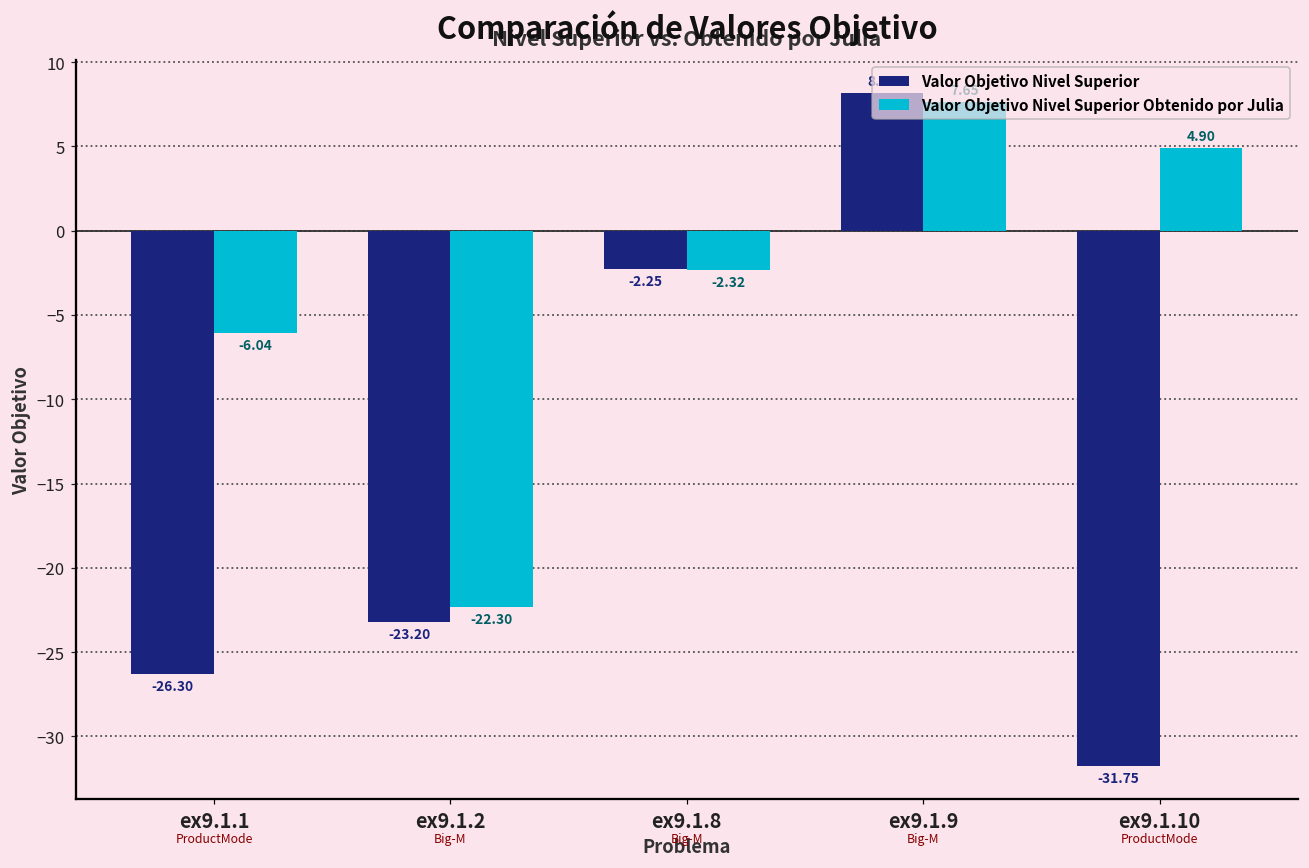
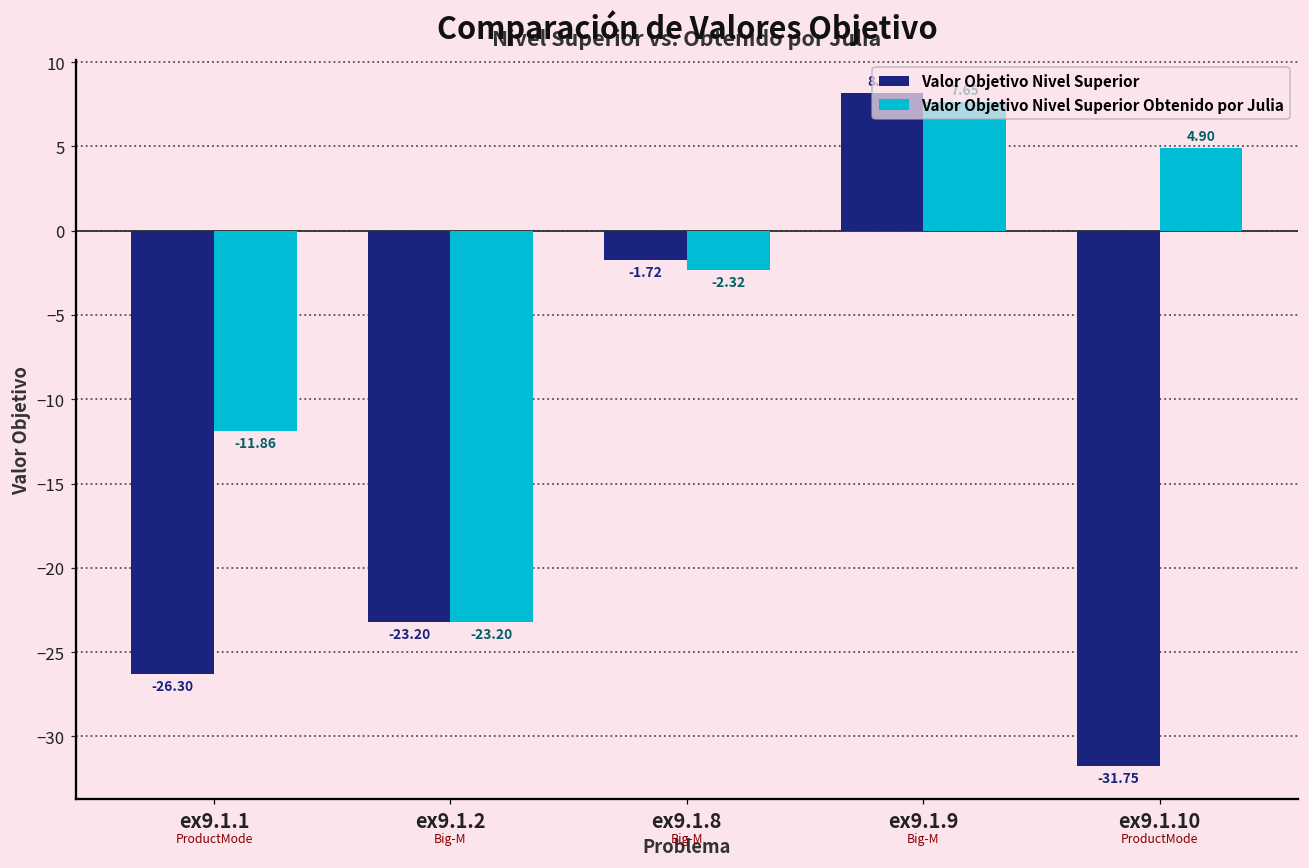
Valor Objetivo Nivel Superior Obtenido por Julia, ex9.1.1: -6.04 -> -11.86
Valor Objetivo Nivel Superior Obtenido por Julia, ex9.1.2: -22.30 -> -23.20
Valor Objetivo Nivel Superior, ex9.1.8: -2.25 -> -1.72
